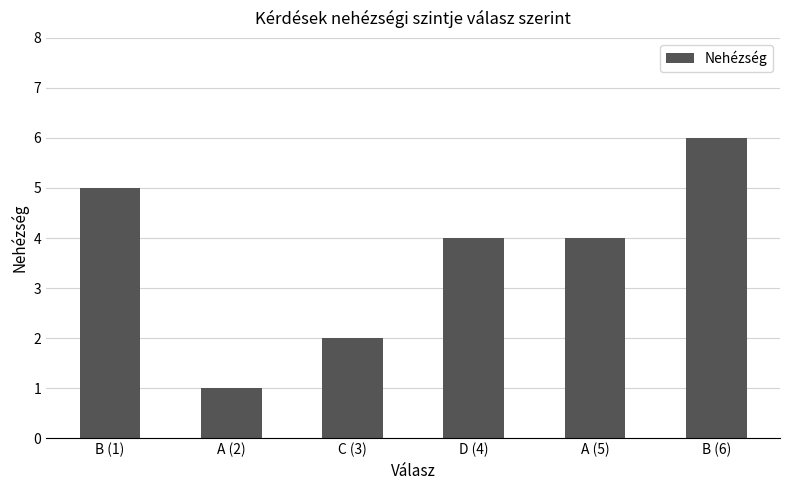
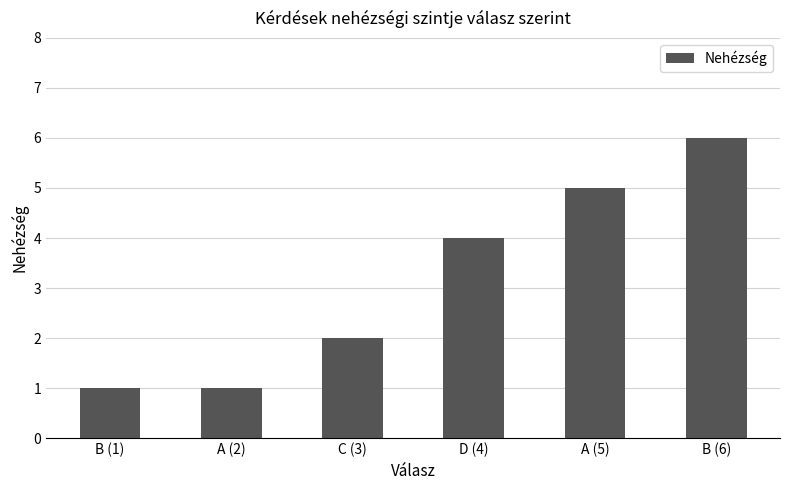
B (1): 5 -> 1
A (5): 4 -> 5
